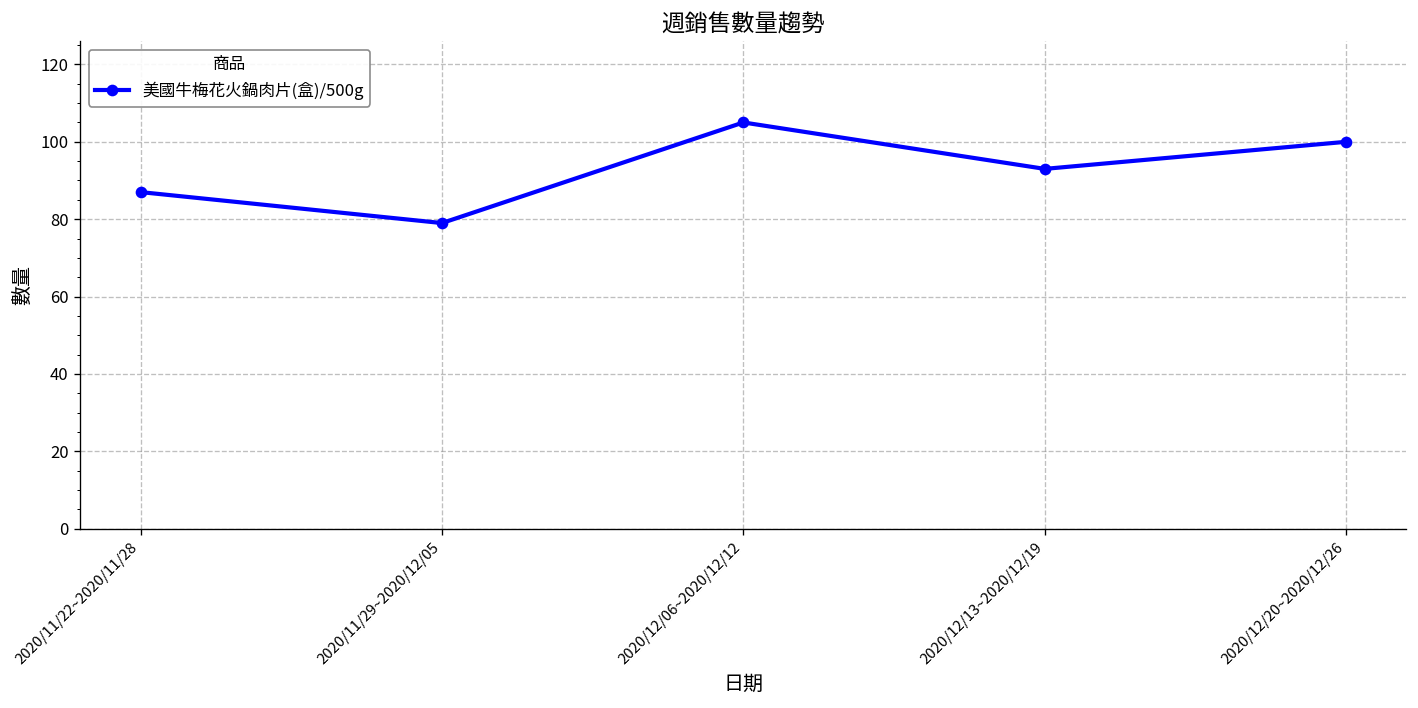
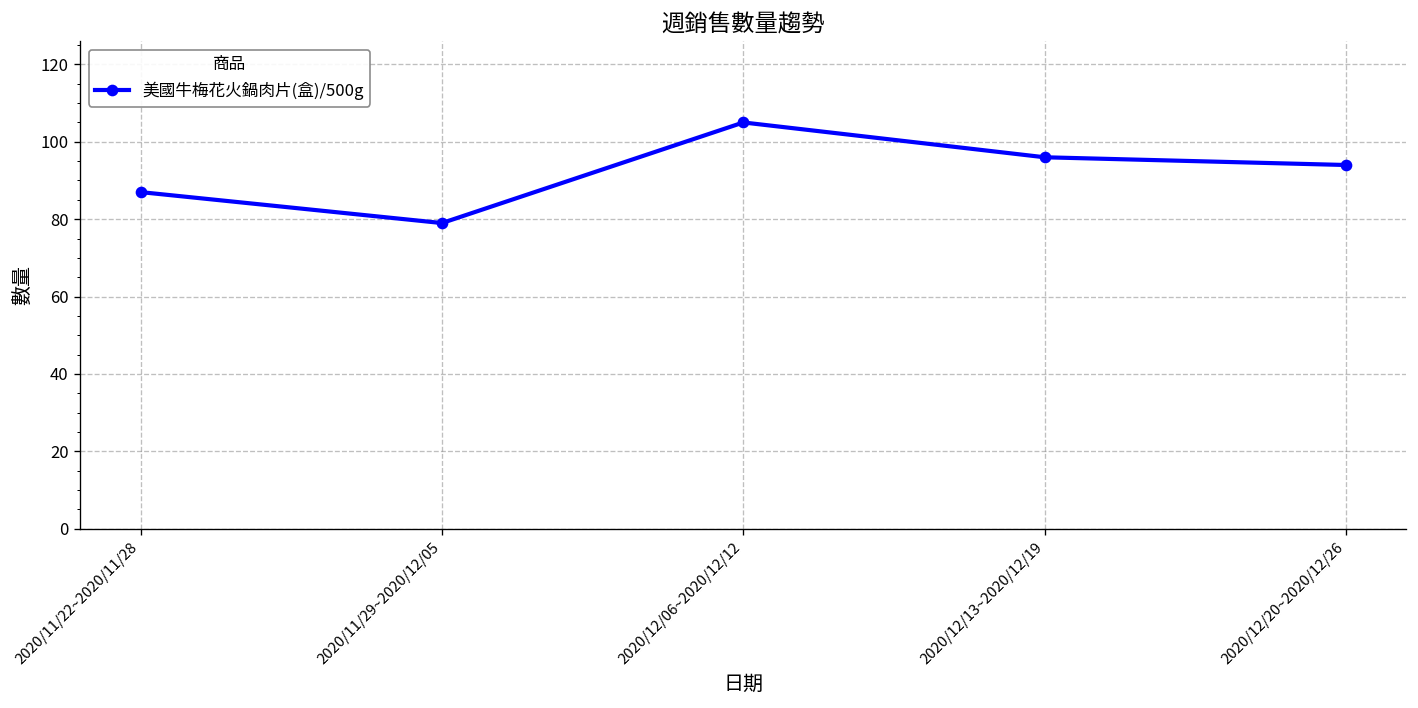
2020/12/13~2020/12/19: 93 -> 96
2020/12/20~2020/12/26: 100 -> 94
